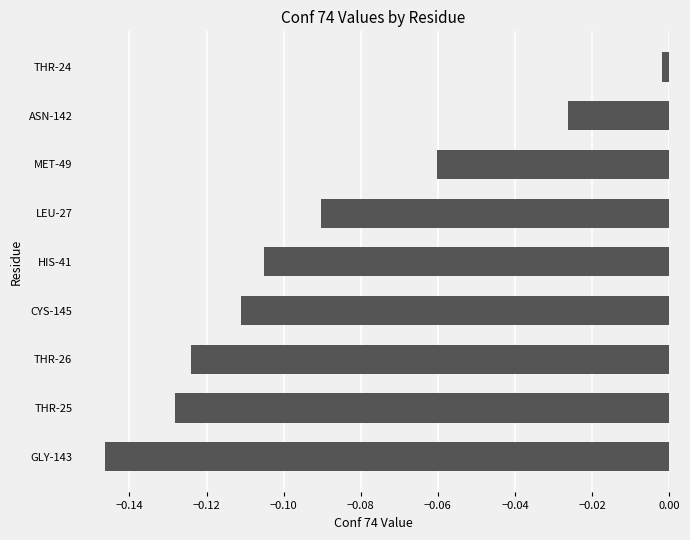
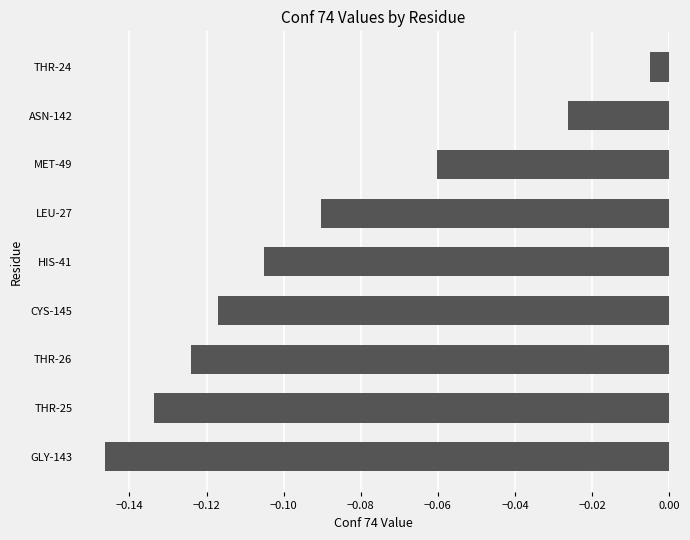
THR-24: -0.002 -> -0.005
CYS-145: -0.111 -> -0.117
THR-25: -0.128 -> -0.134
